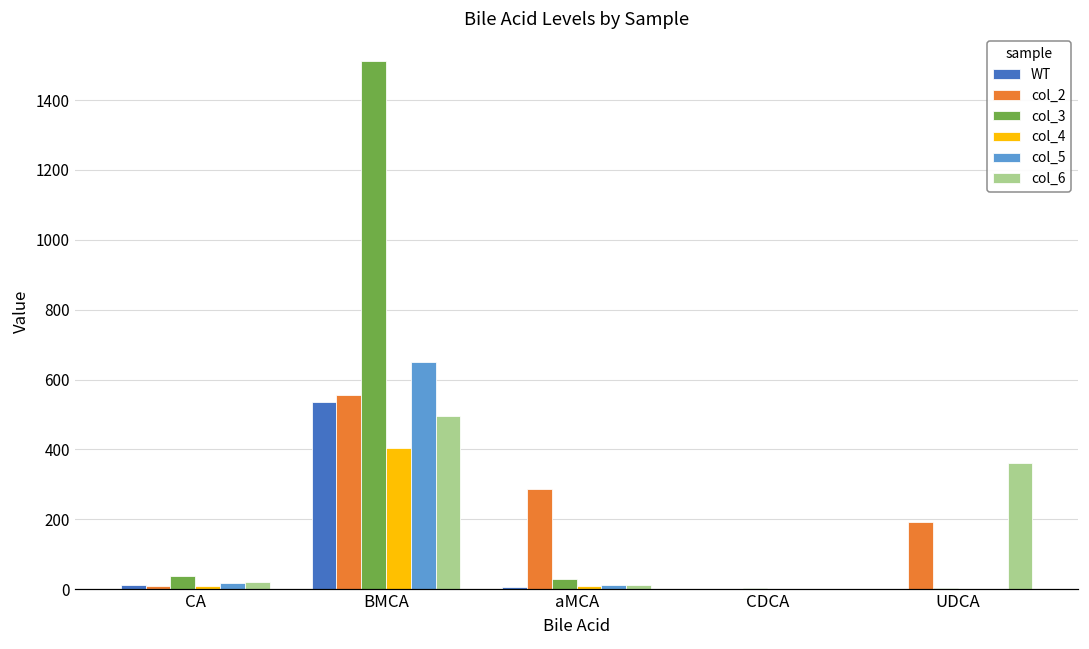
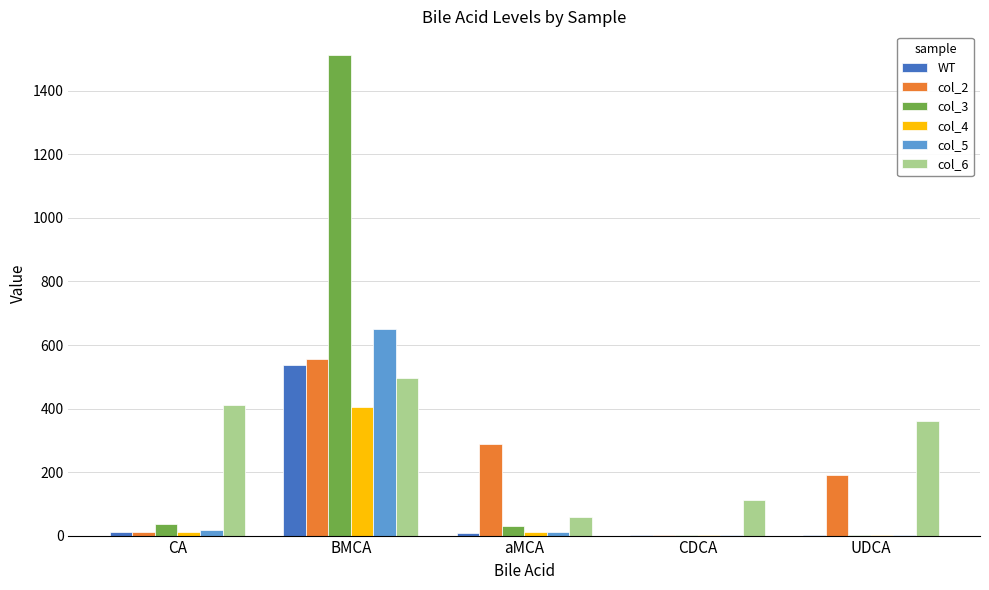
col_6, CA: 20 -> 410
col_6, aMCA: 10 -> 60
col_6, CDCA: 0 -> 110
